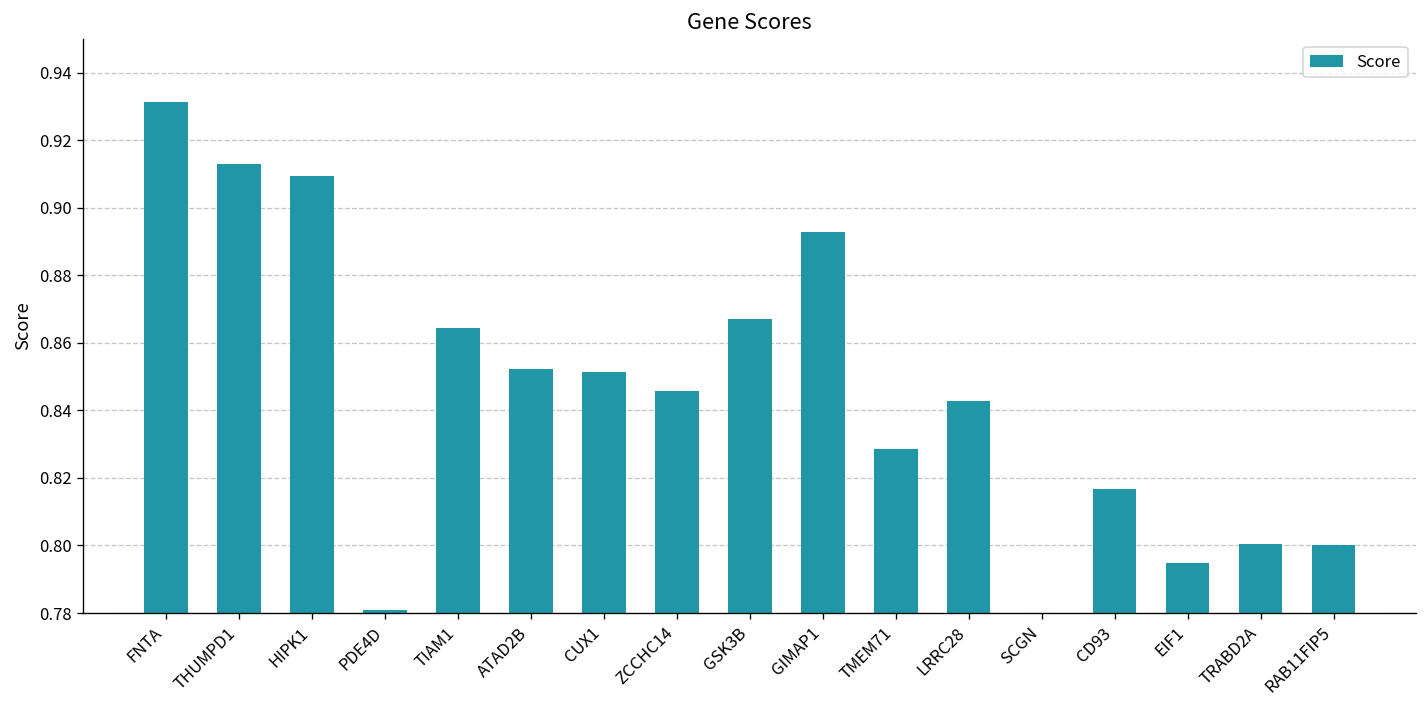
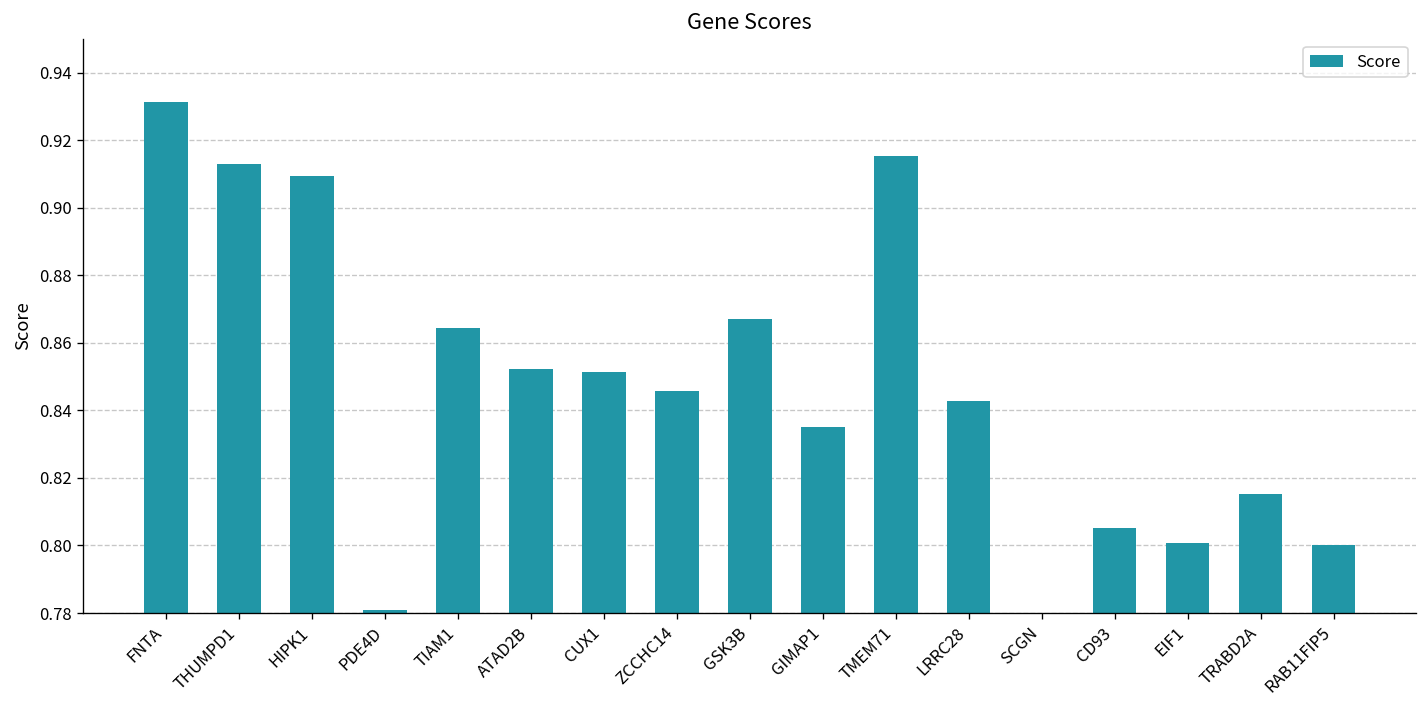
GIMAP1: 0.893 -> 0.835
TMEM71: 0.829 -> 0.915
CD93: 0.817 -> 0.805
EIF1: 0.795 -> 0.801
TRABD2A: 0.800 -> 0.815
